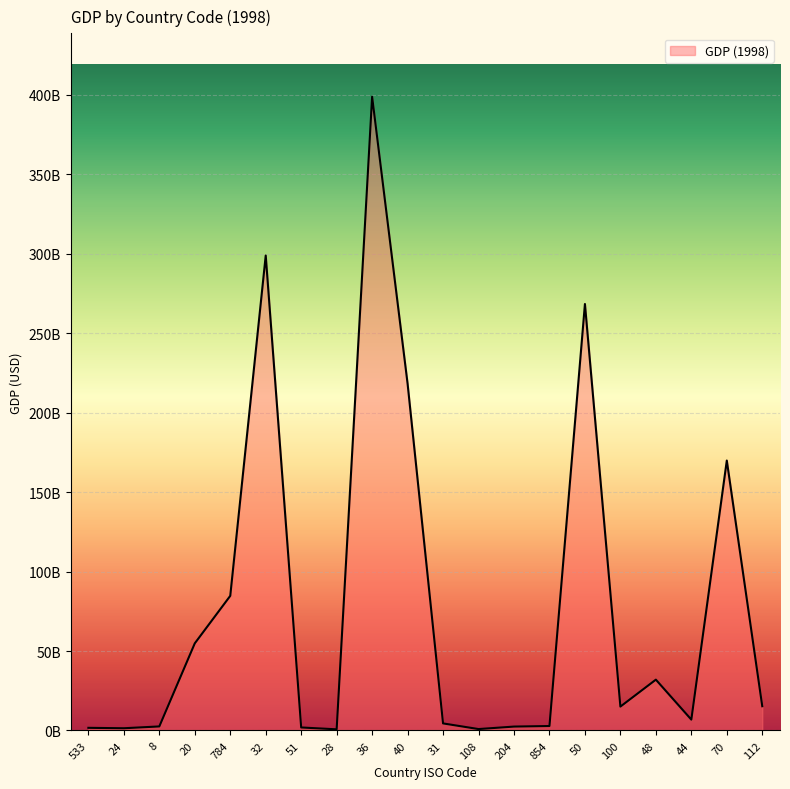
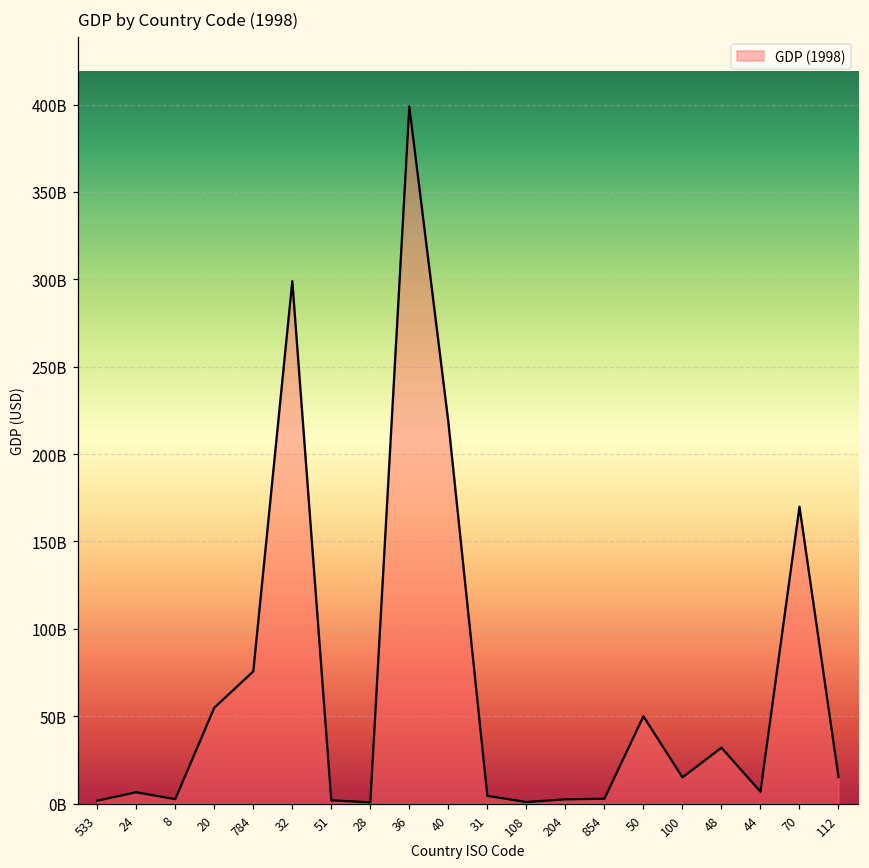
24: 1000000000 -> 7000000000
784: 85000000000 -> 76000000000
50: 268000000000 -> 50000000000
